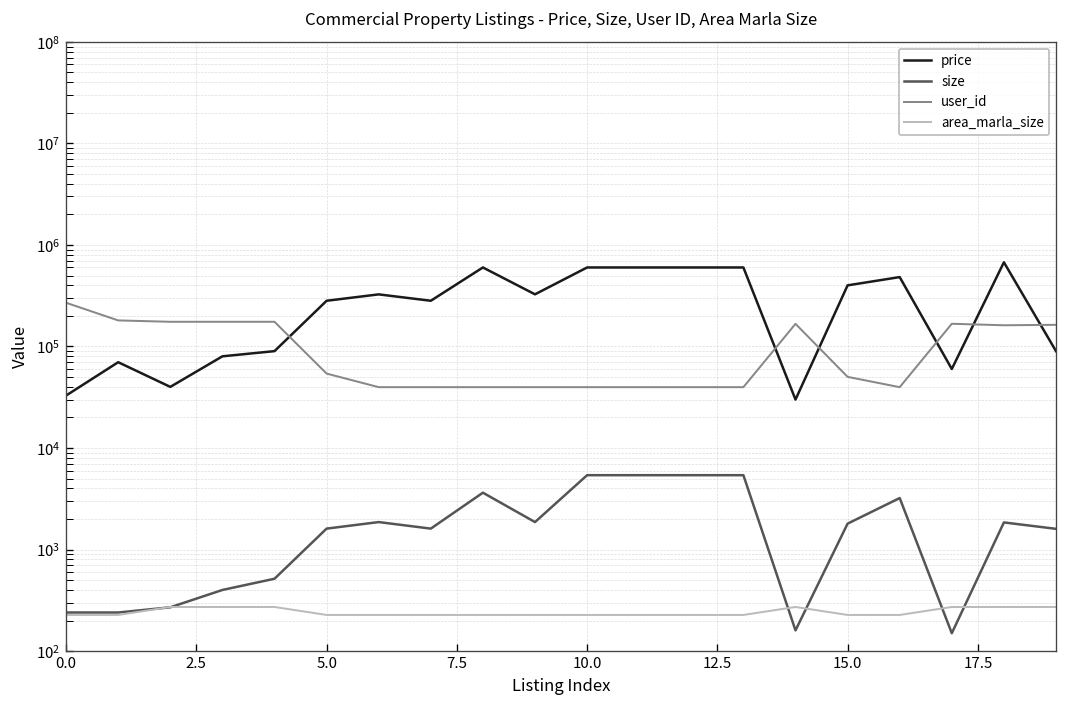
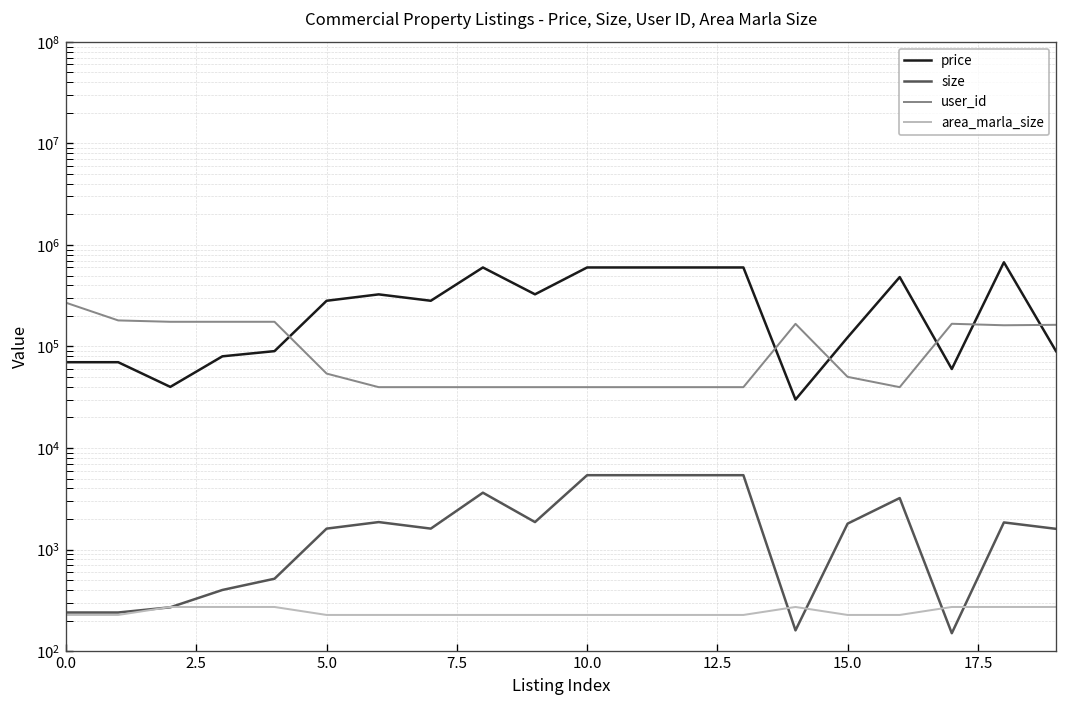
price, 0.0: 33000 -> 70000
price, 15.0: 400000 -> 120000
